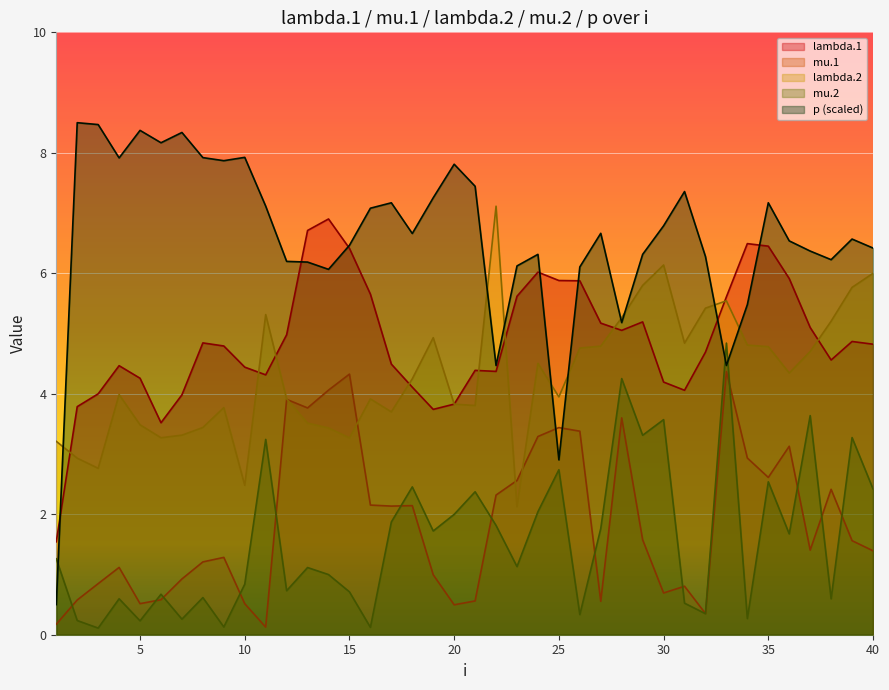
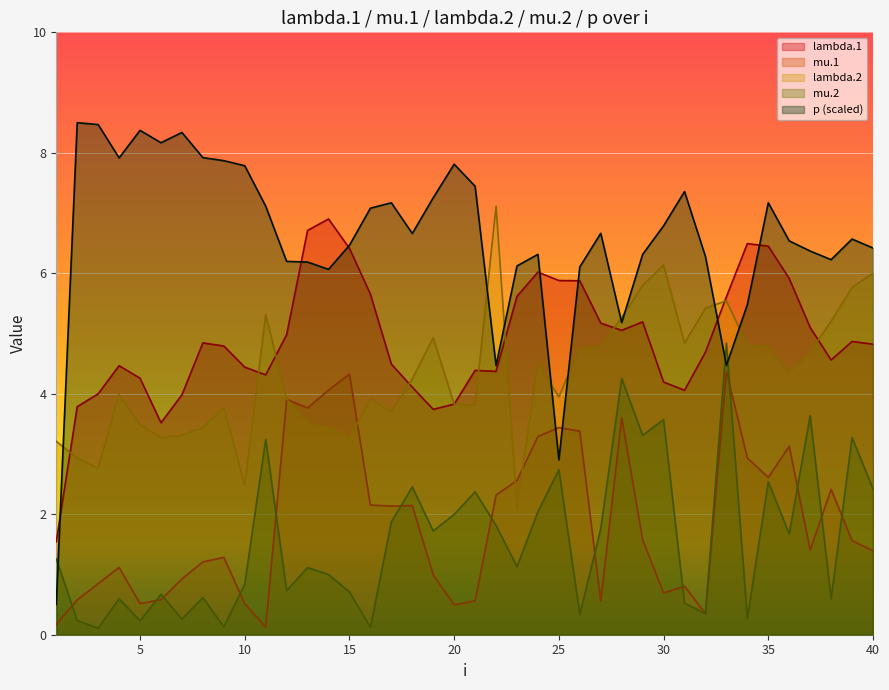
p (scaled), 10: 7.9 -> 7.8
